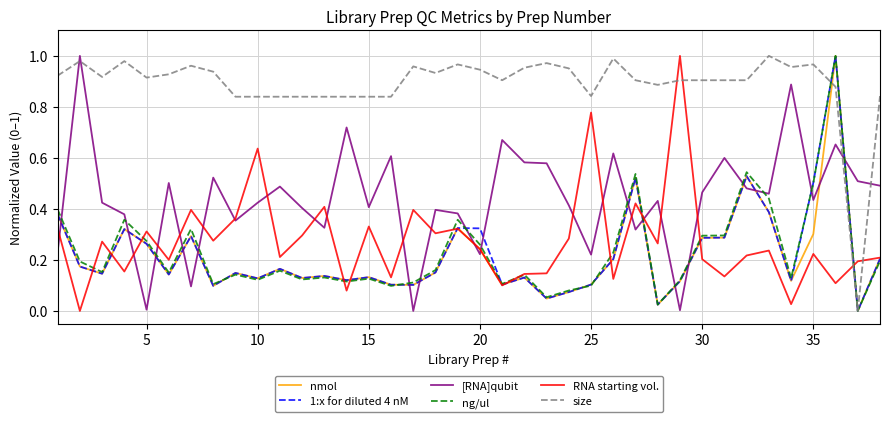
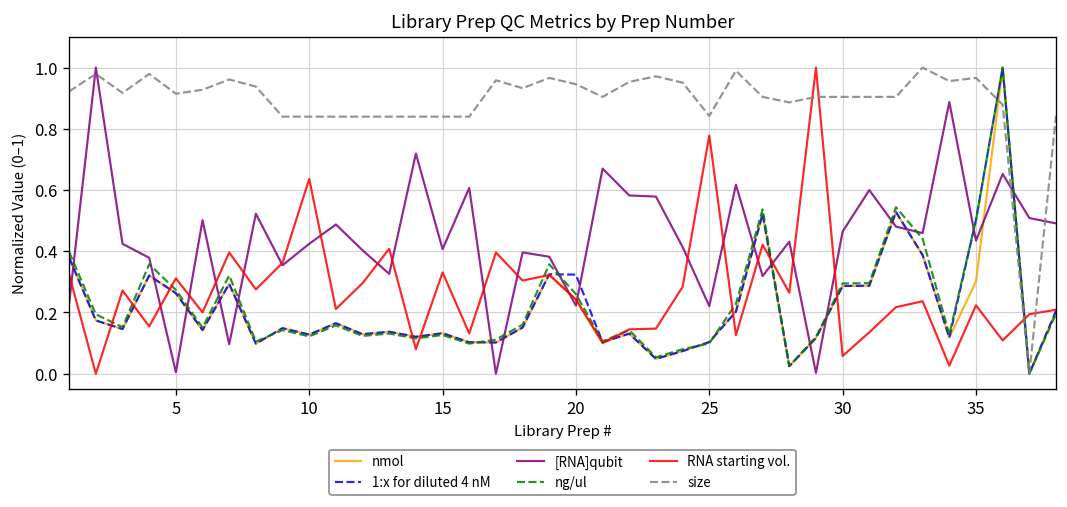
RNA starting vol., 30: 0.20 -> 0.06
